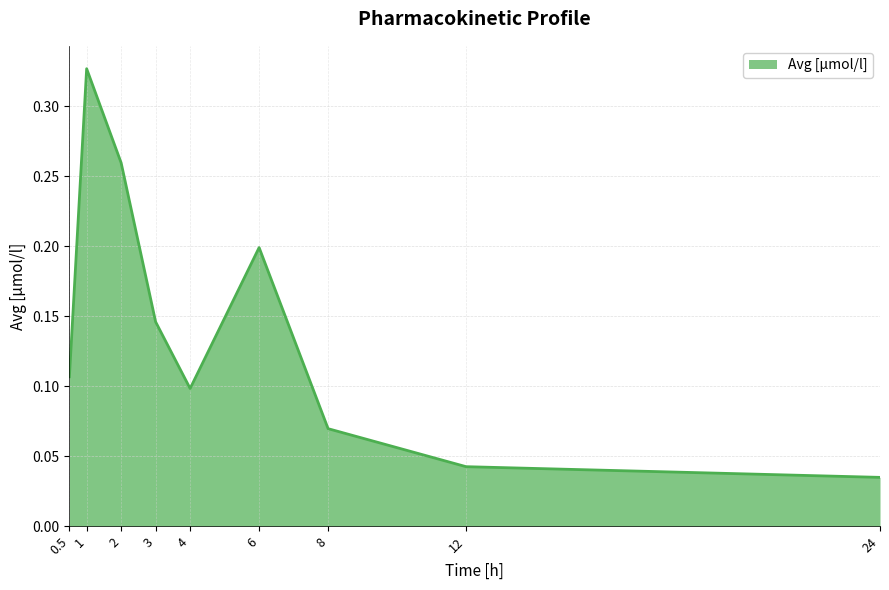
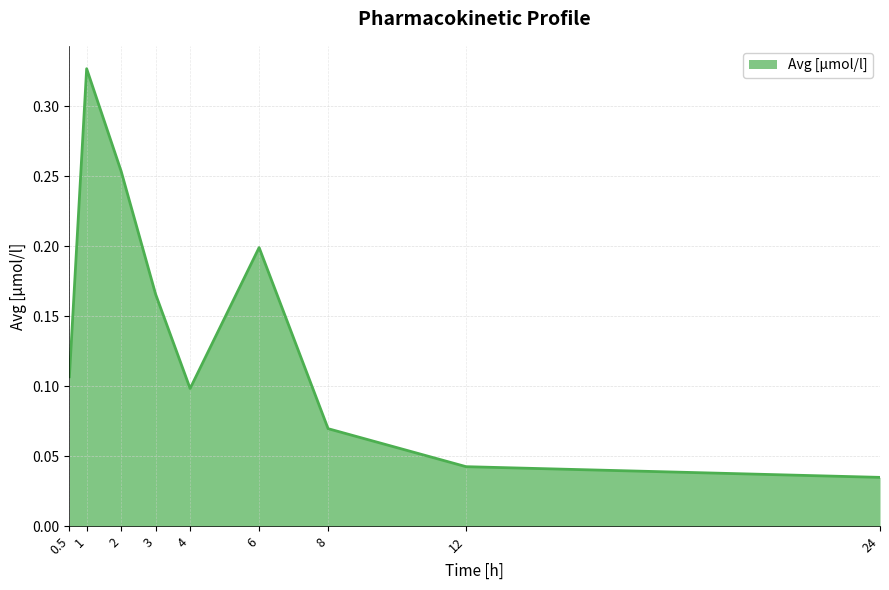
2: 0.260 -> 0.254
3: 0.146 -> 0.166
